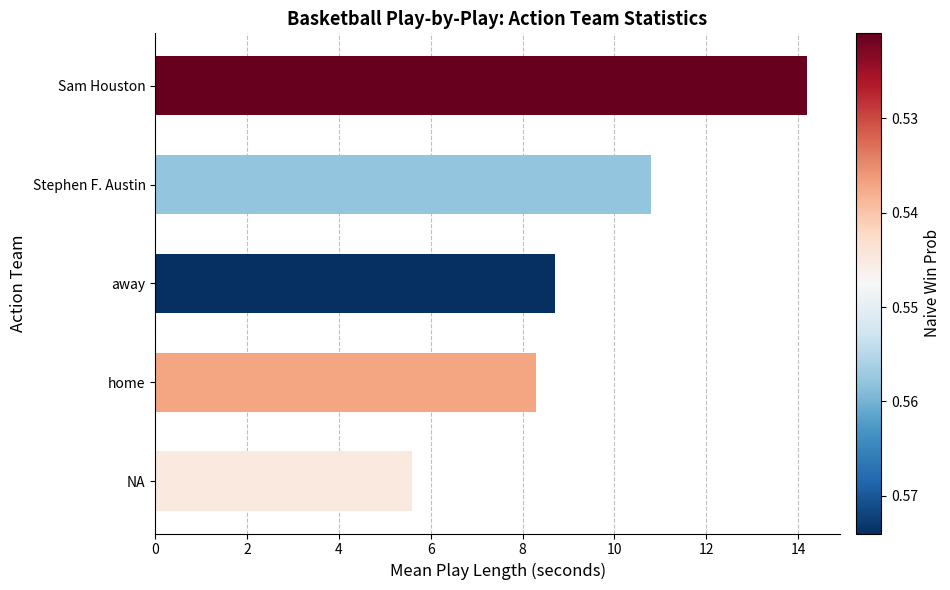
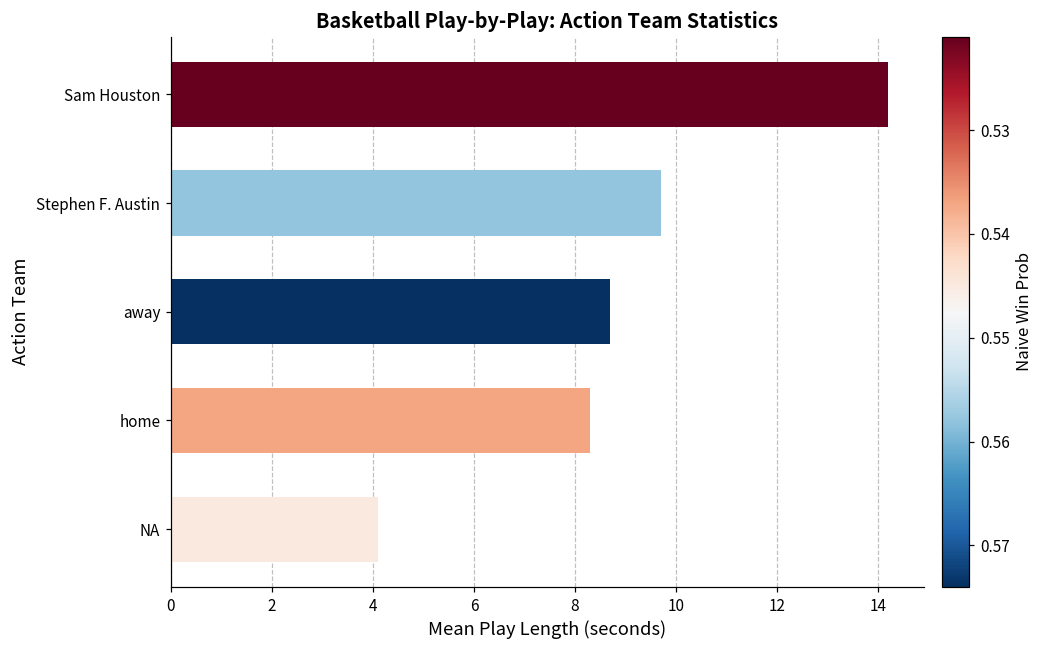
Stephen F. Austin: 10.8 -> 9.7
NA: 5.6 -> 4.1
